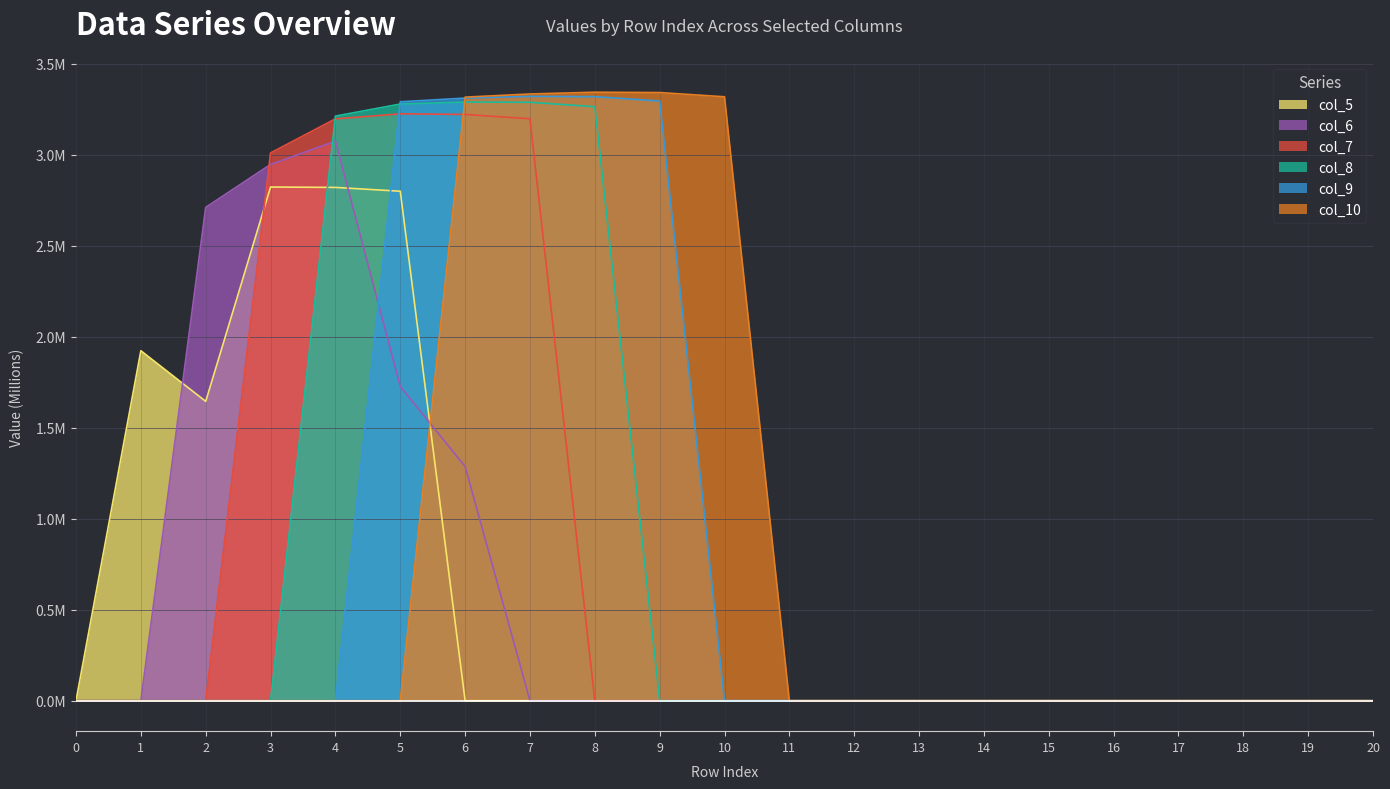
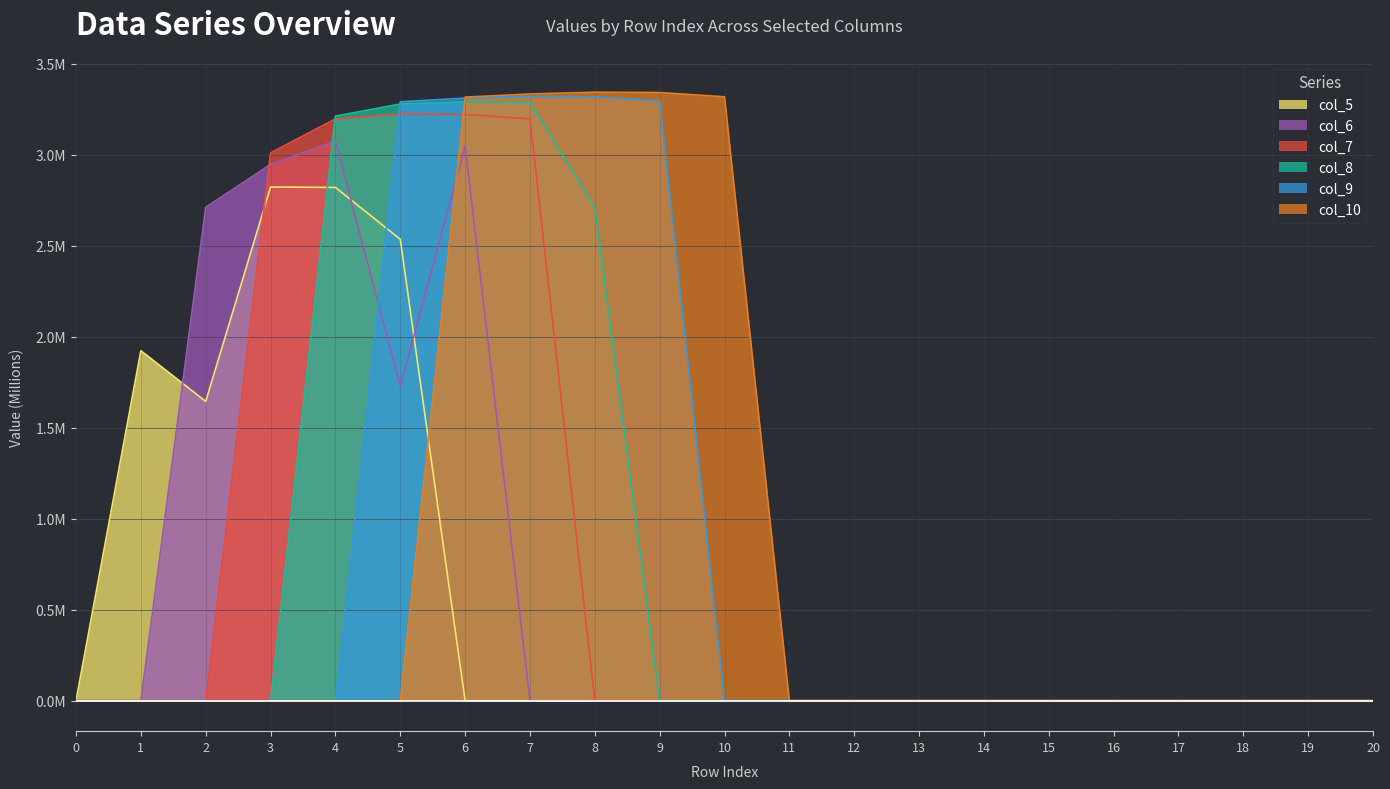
col_5, 5: 2800000 -> 2540000
col_6, 6: 1290000 -> 3050000
col_8, 8: 3260000 -> 2710000
